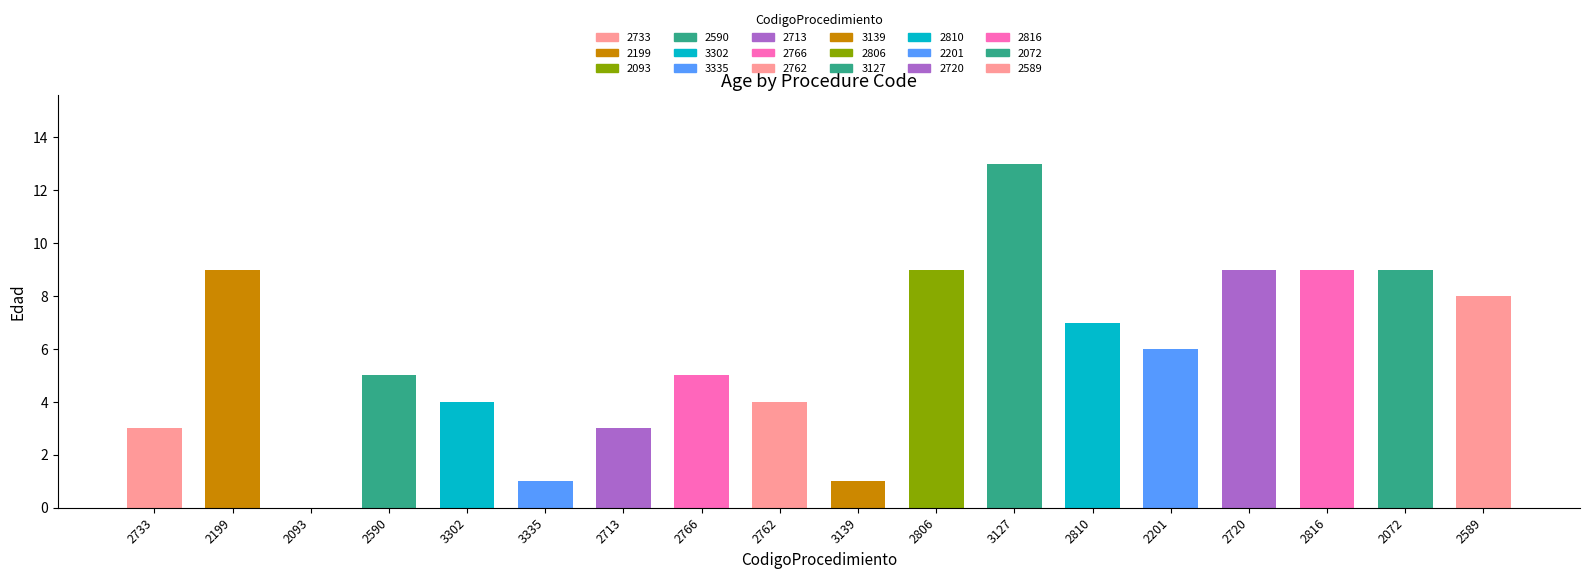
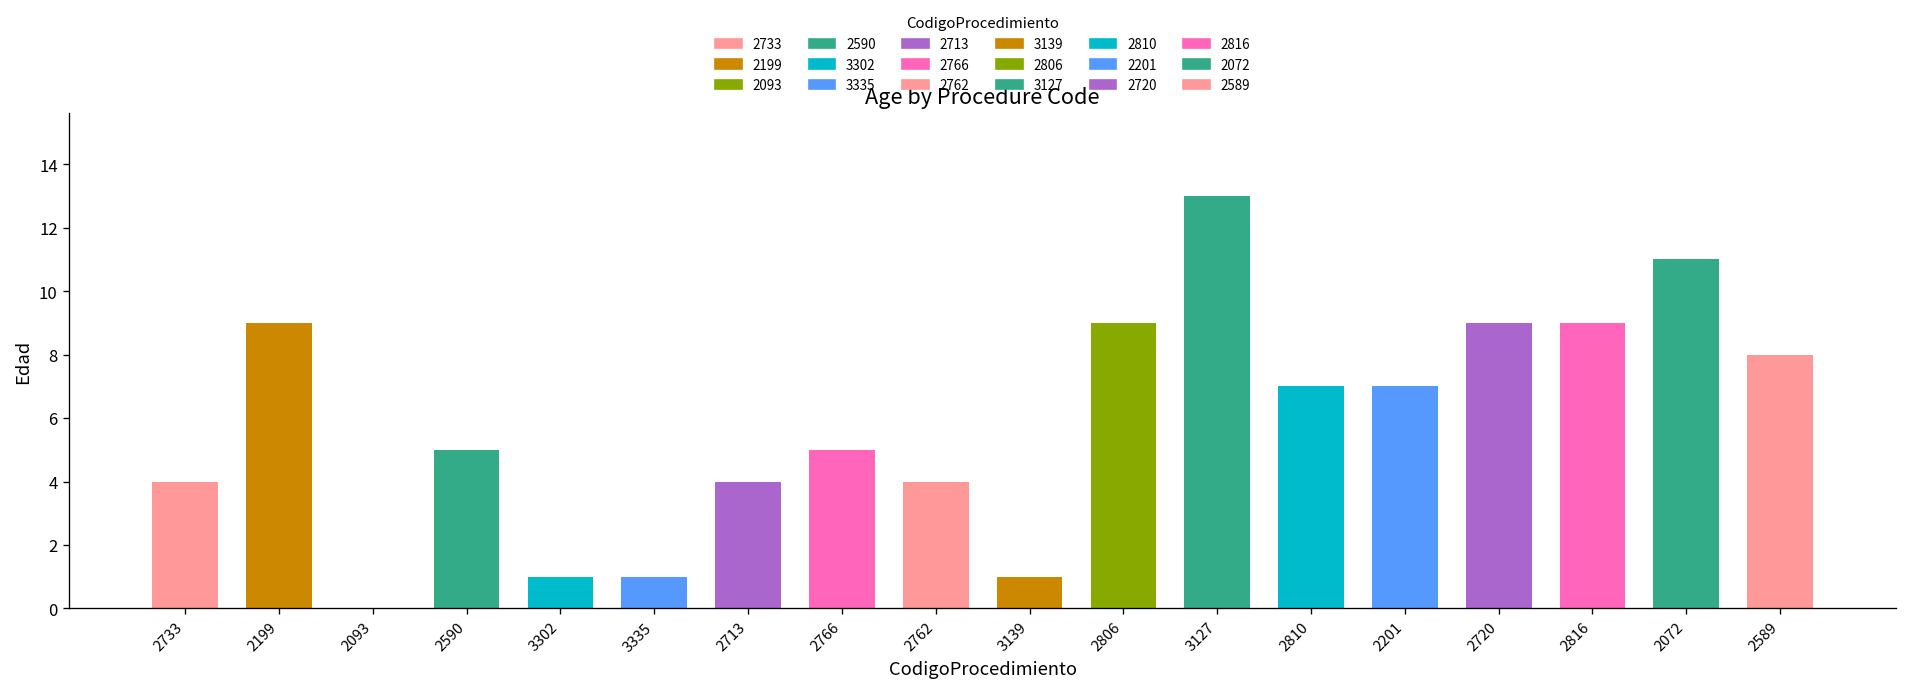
2733: 3 -> 4
3302: 4 -> 1
2713: 3 -> 4
2201: 6 -> 7
2072: 9 -> 11
